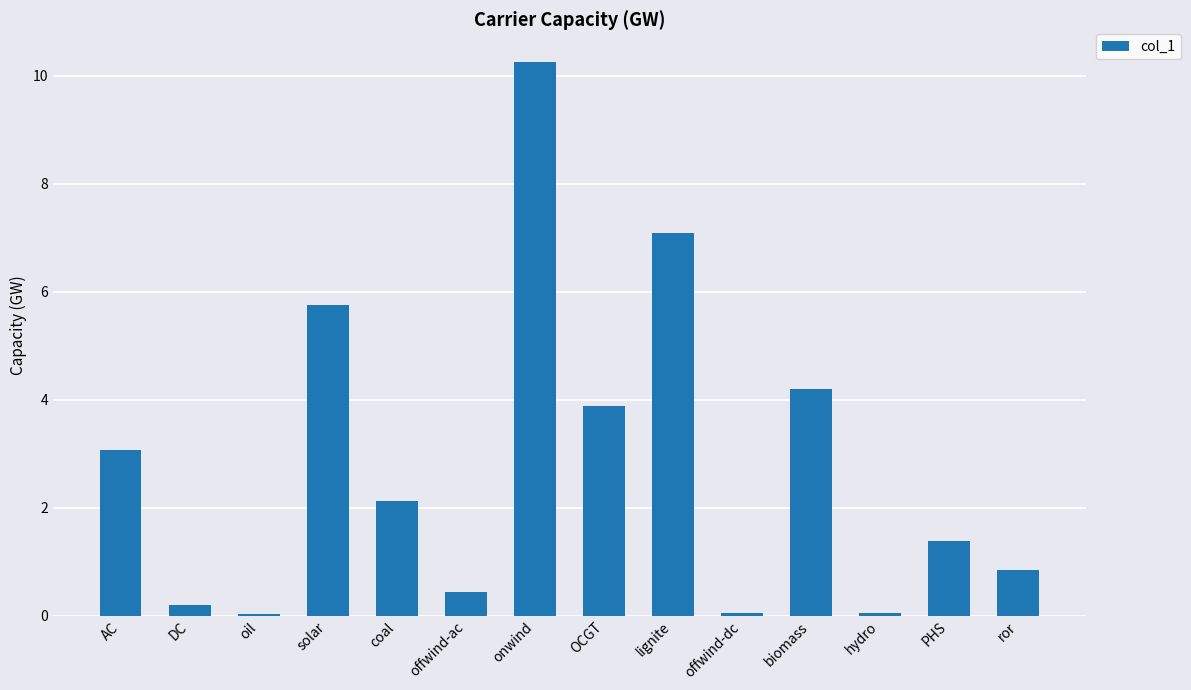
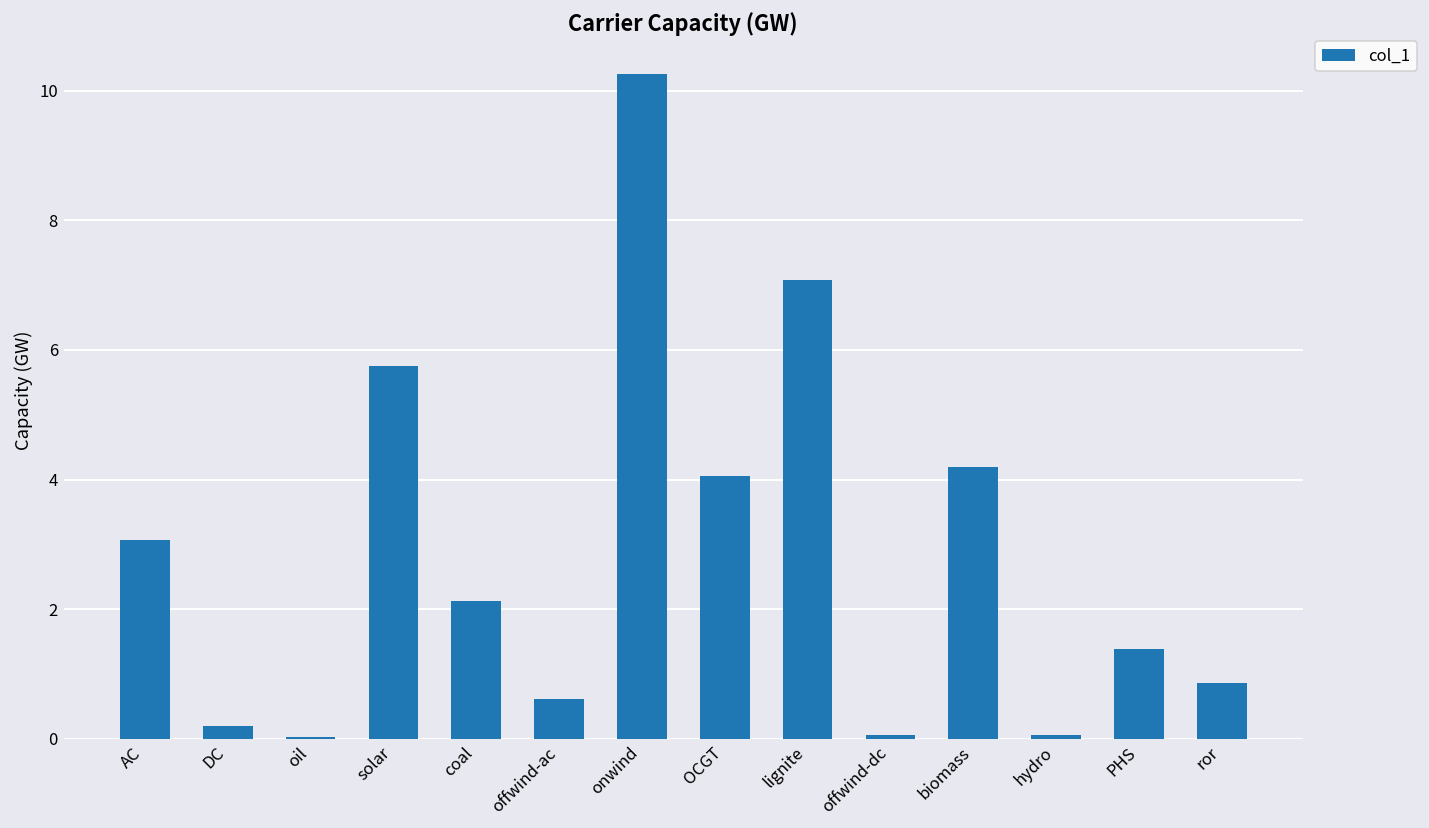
offwind-ac: 0.4 -> 0.6
OCGT: 3.9 -> 4.1
